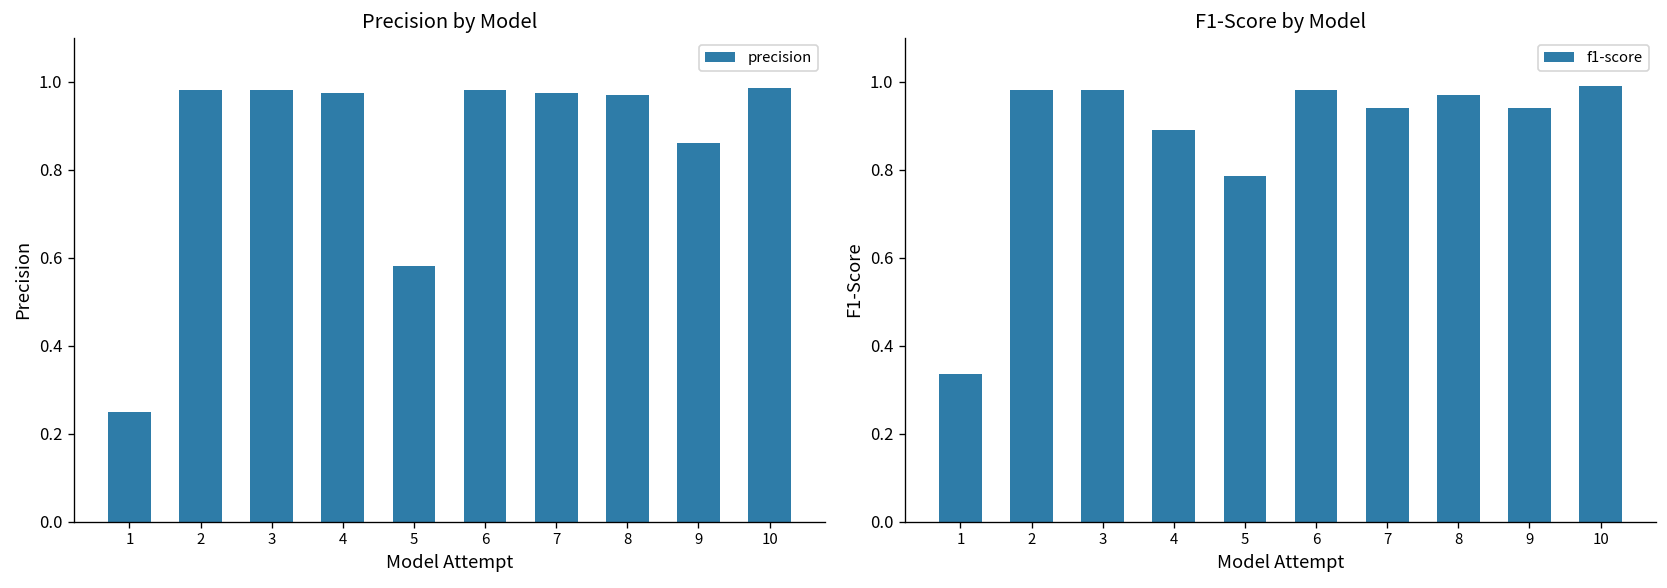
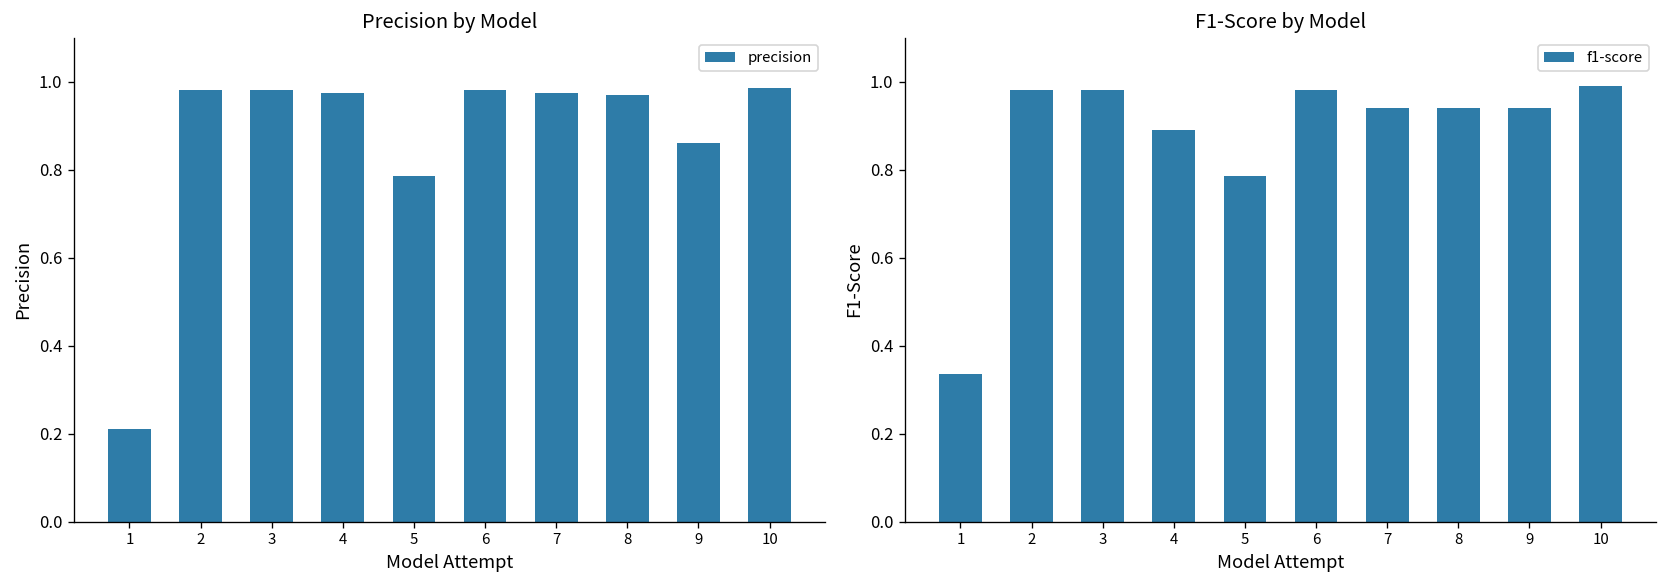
Precision by Model, 1: 0.25 -> 0.21
Precision by Model, 5: 0.58 -> 0.79
F1-Score by Model, 8: 0.97 -> 0.94
